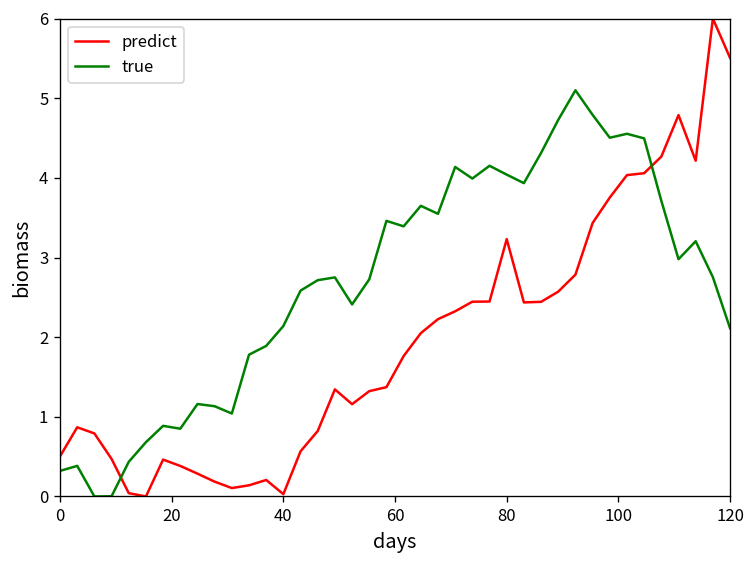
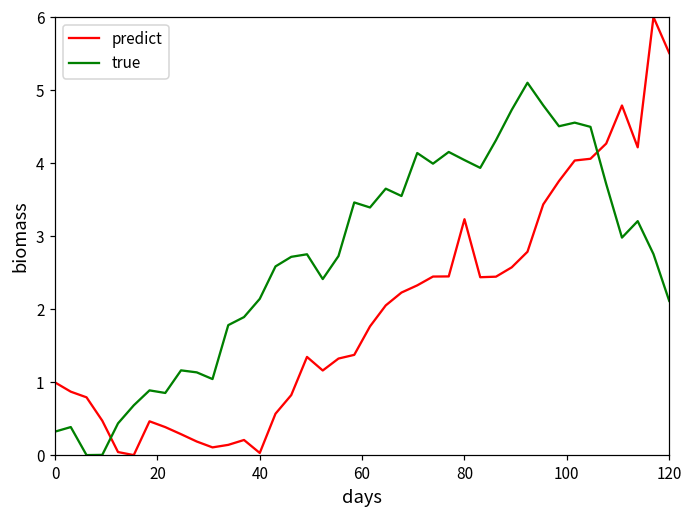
predict, 0: 0.5 -> 1.0
